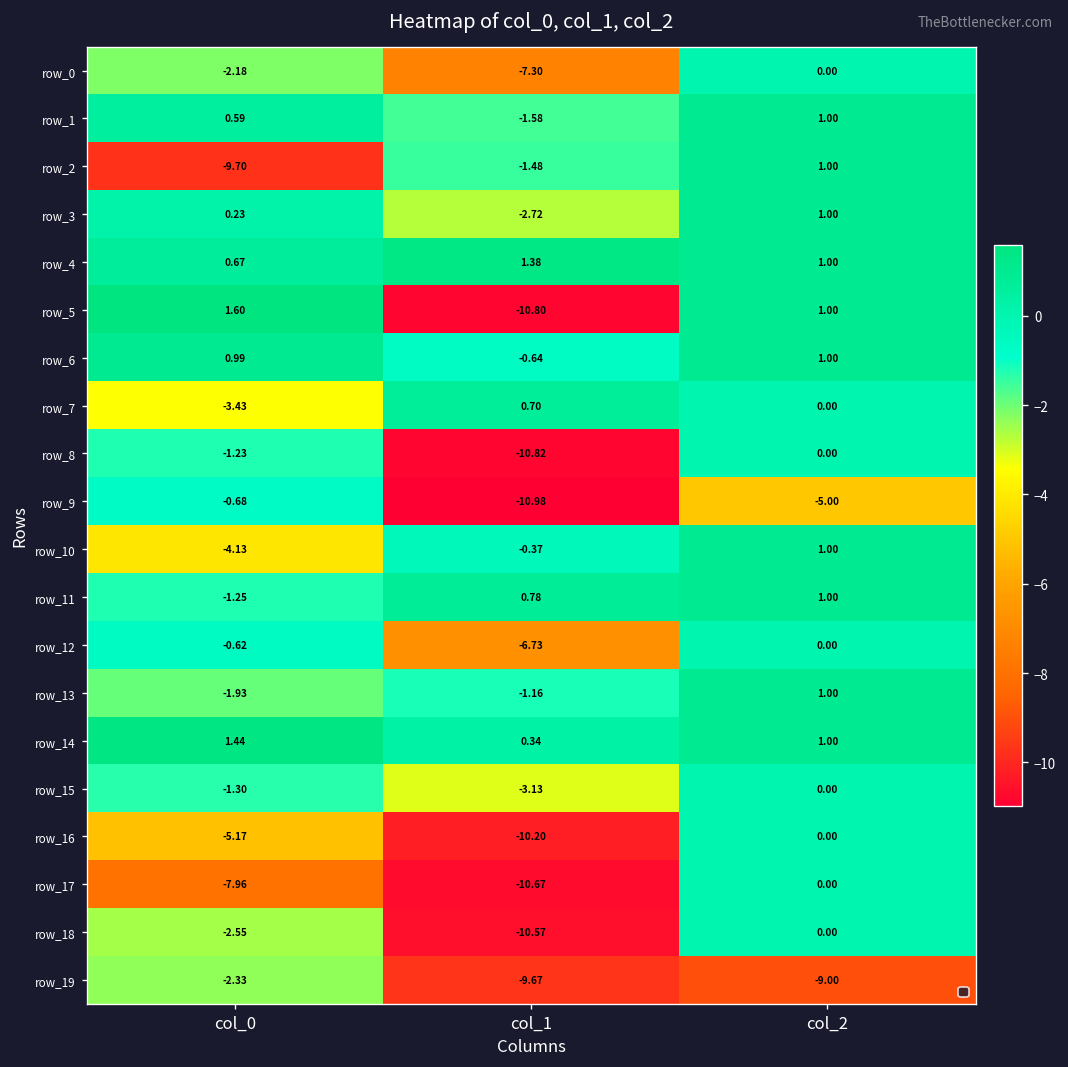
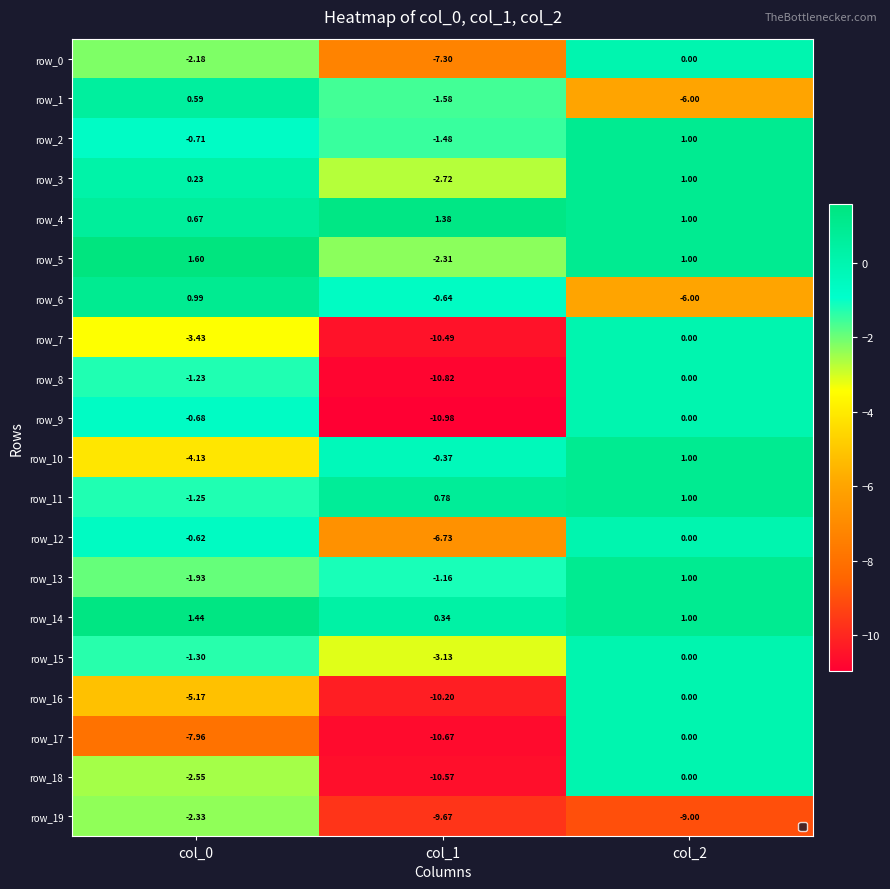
row_1, col_2: 1.00 -> -6.00
row_2, col_0: -9.70 -> -0.71
row_5, col_1: -10.80 -> -2.31
row_6, col_2: 1.00 -> -6.00
row_7, col_1: 0.70 -> -10.49
row_9, col_2: -5.00 -> 0.00
